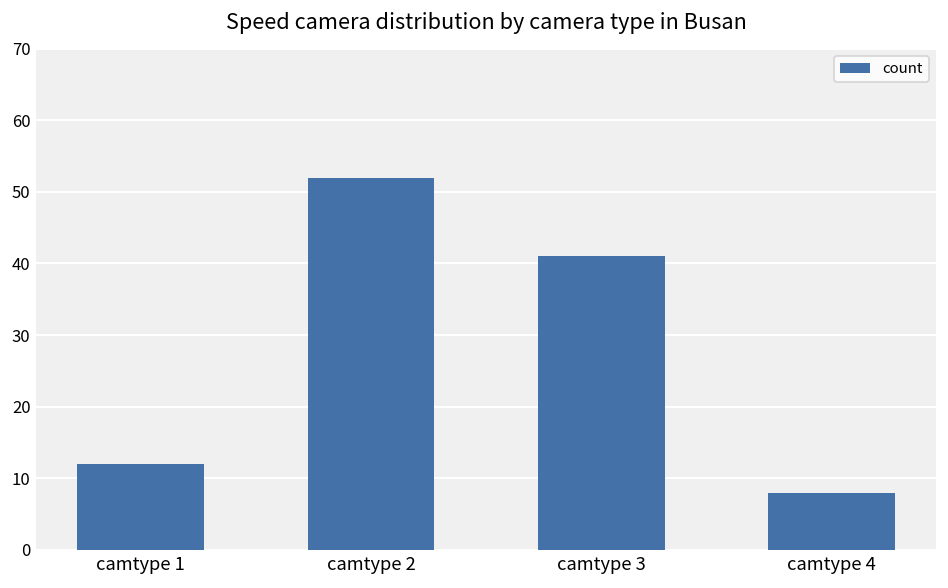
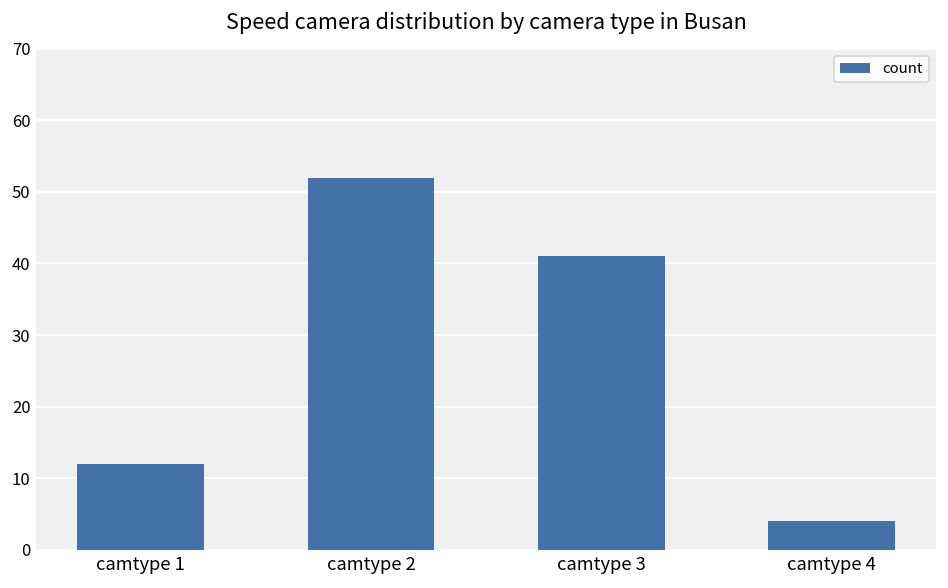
camtype 4: 8 -> 4
